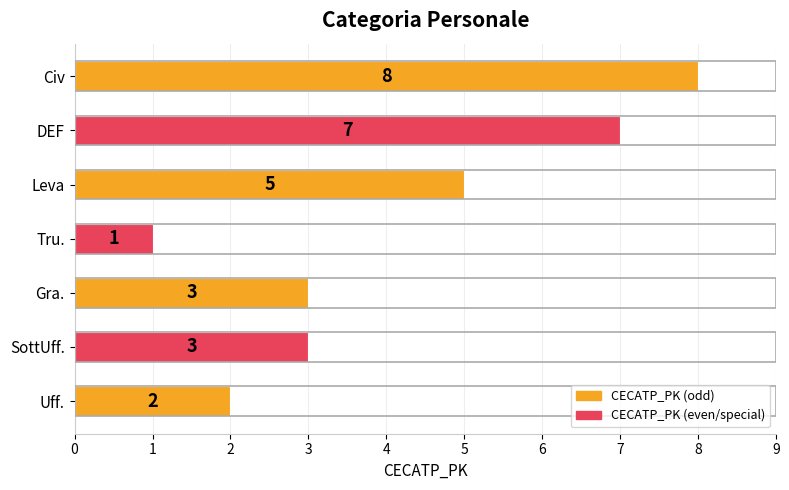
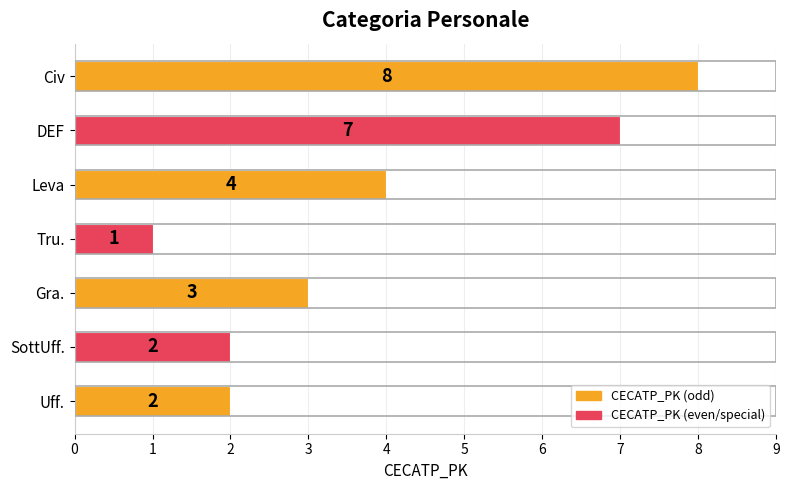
Leva: 5 -> 4
SottUff.: 3 -> 2
